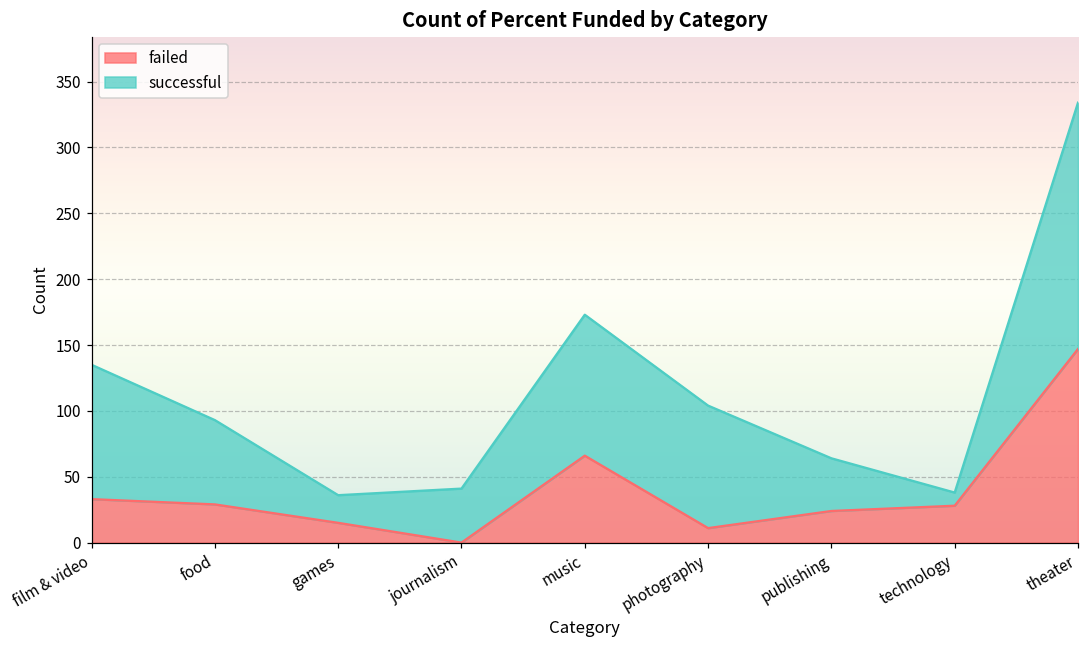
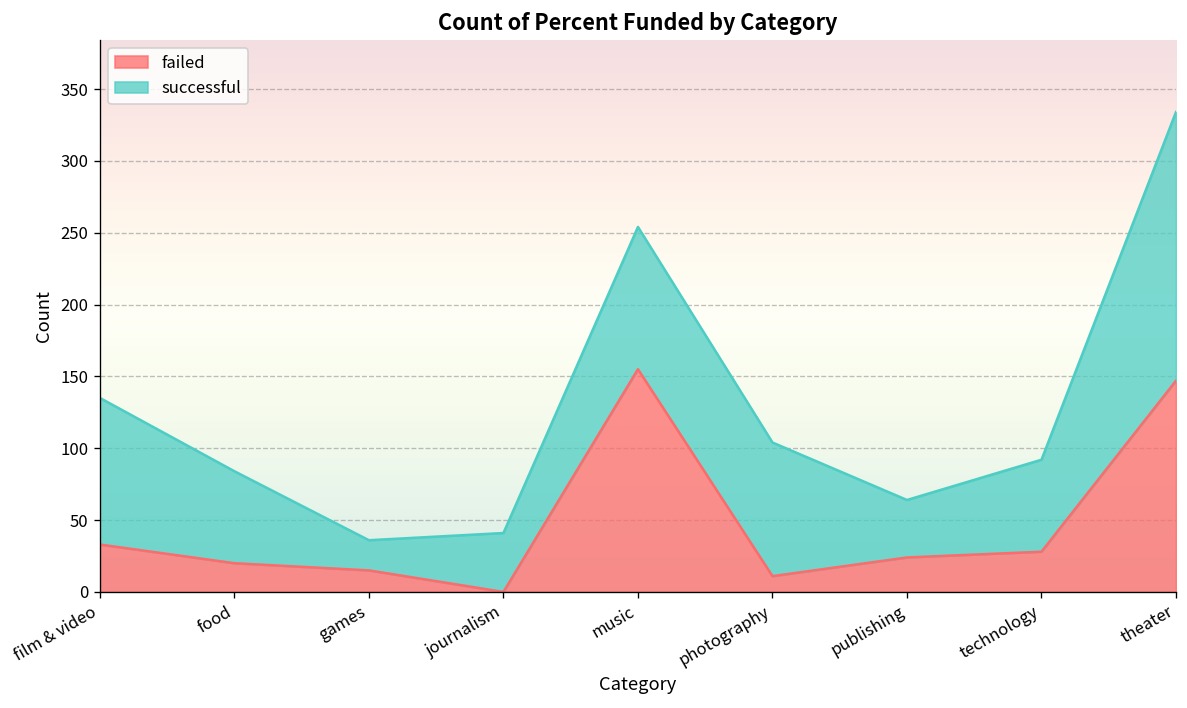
failed, food: 29 -> 20
failed, music: 66 -> 155
successful, music: 107 -> 99
successful, technology: 10 -> 64
